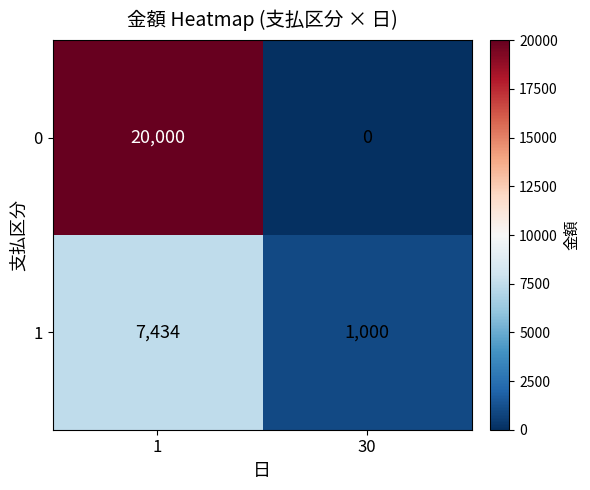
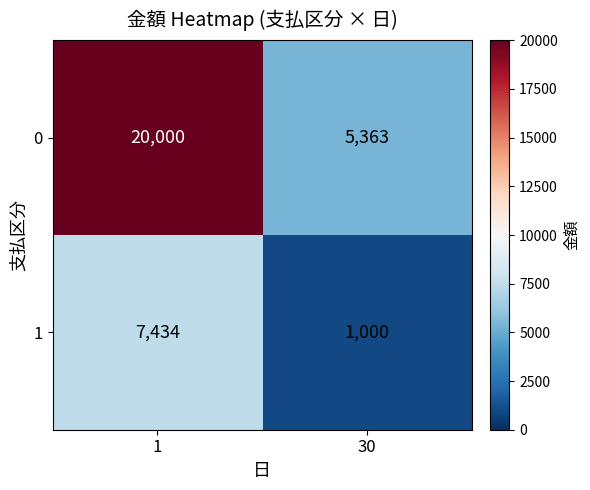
0, 30: 0 -> 5,363
